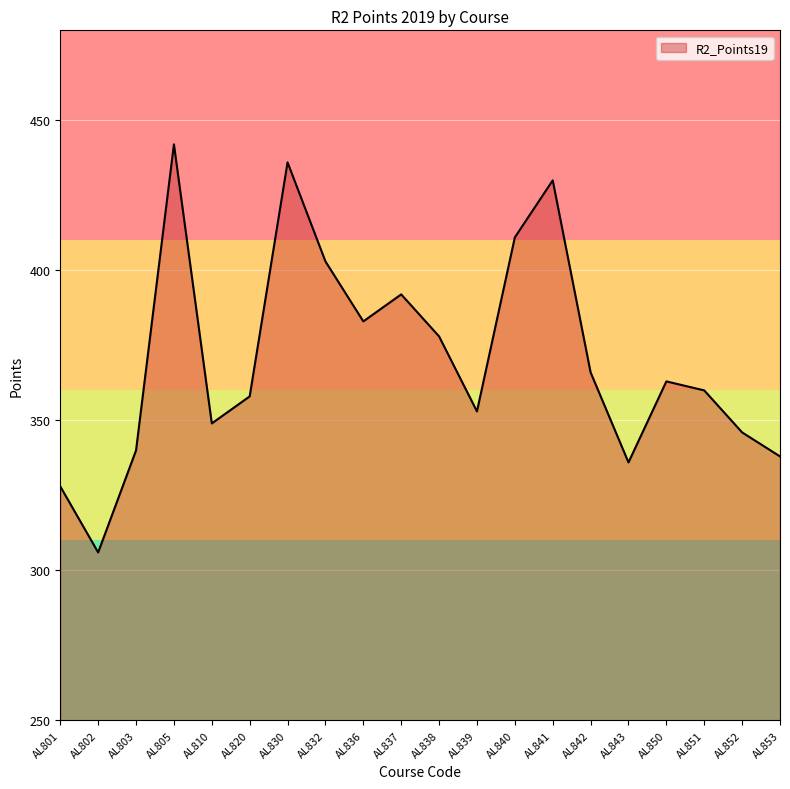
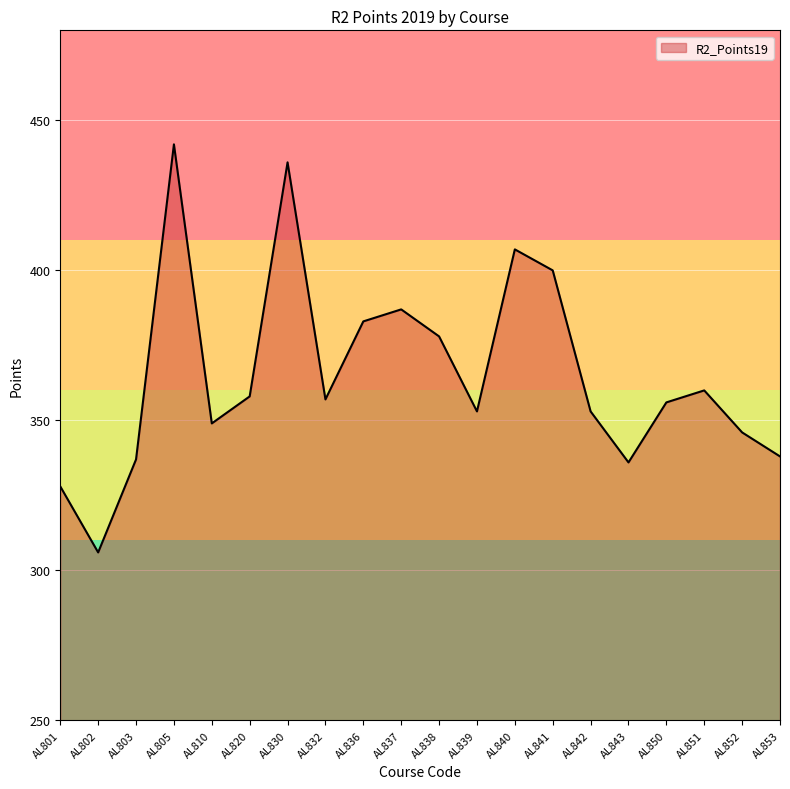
AL803: 340 -> 337
AL832: 403 -> 357
AL837: 392 -> 387
AL840: 411 -> 407
AL841: 430 -> 400
AL842: 366 -> 353
AL850: 363 -> 356
